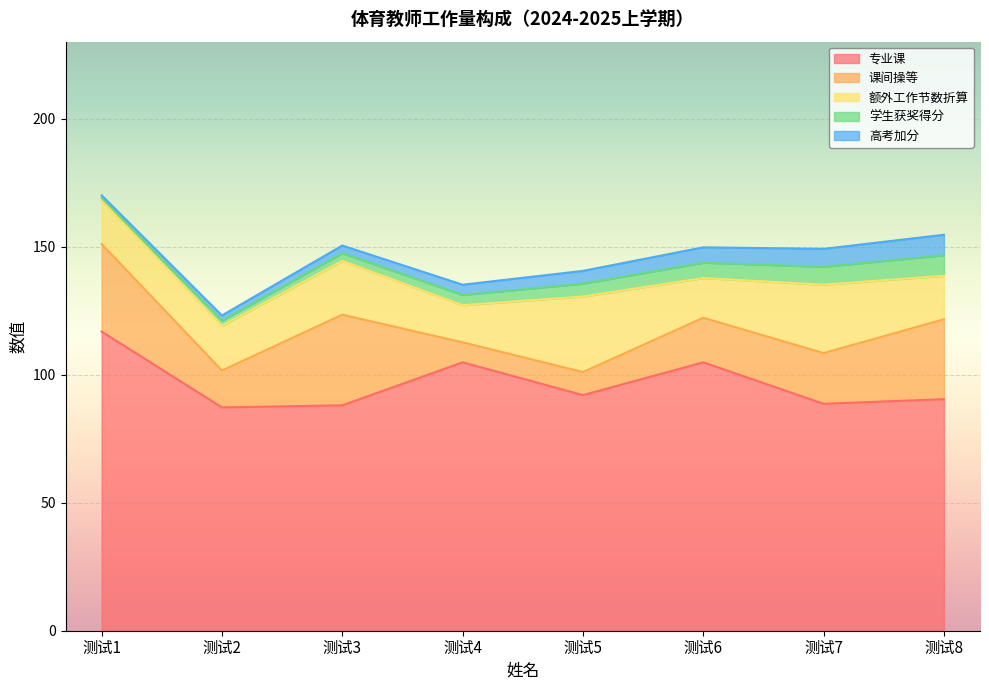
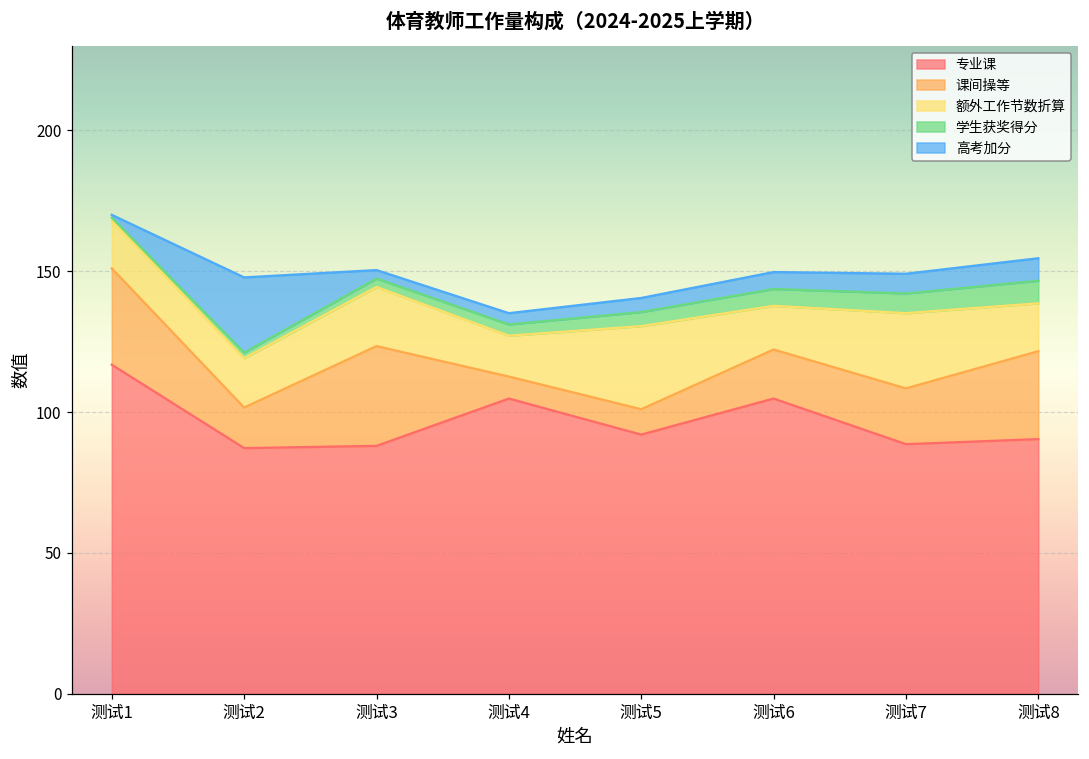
高考加分, 测试2: 2 -> 27
